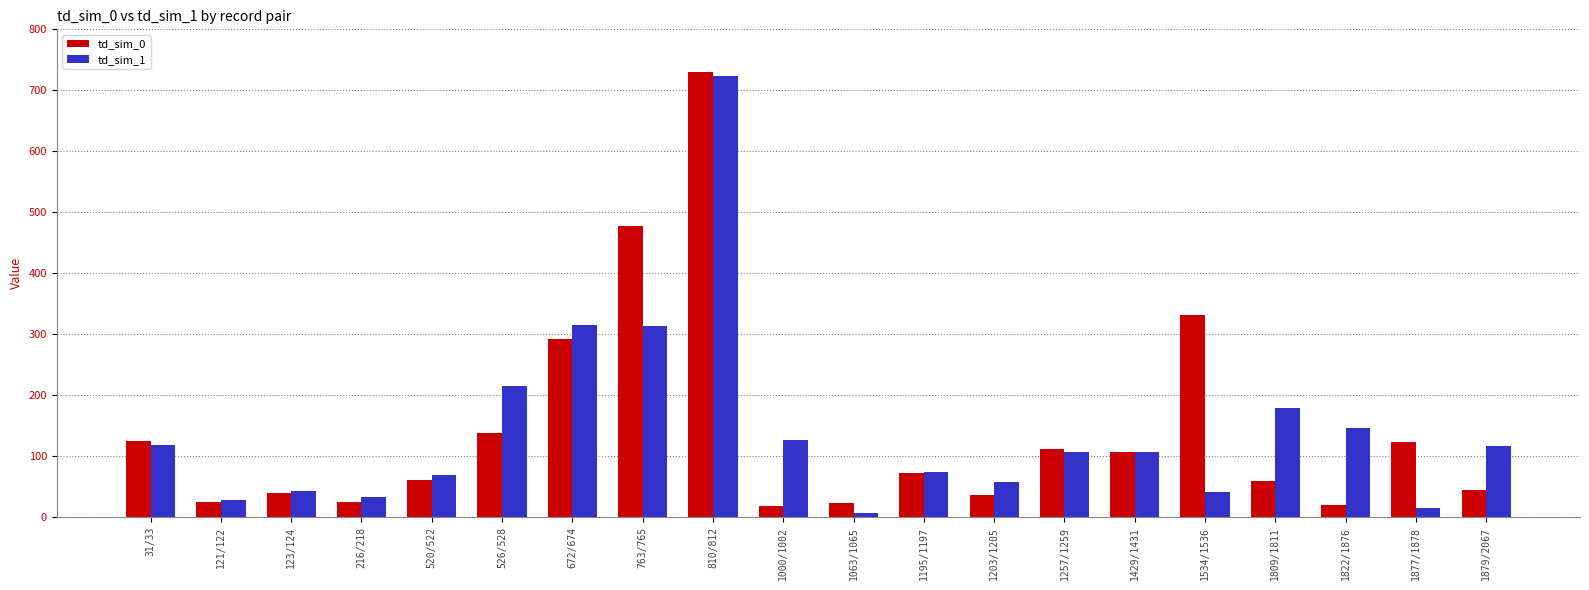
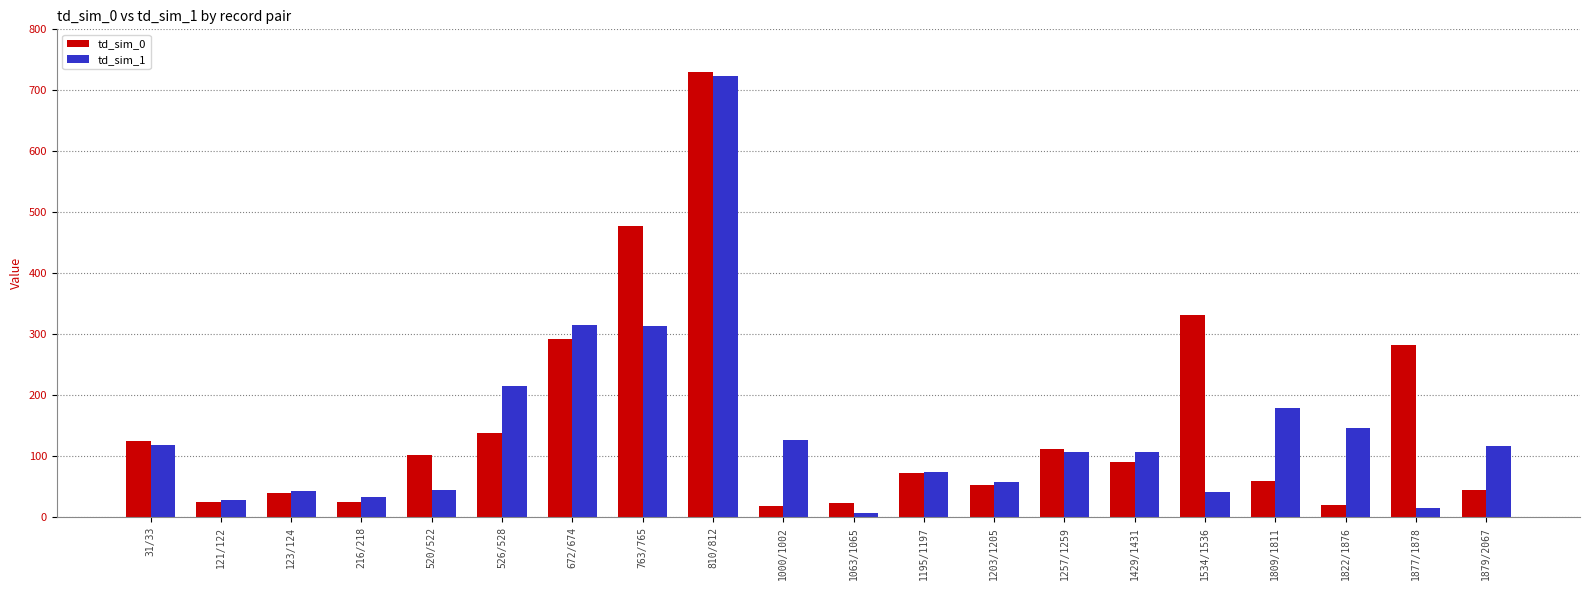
td_sim_0, 520/522: 60 -> 100
td_sim_1, 520/522: 70 -> 50
td_sim_0, 1203/1205: 40 -> 50
td_sim_0, 1429/1431: 110 -> 90
td_sim_0, 1877/1878: 120 -> 280
